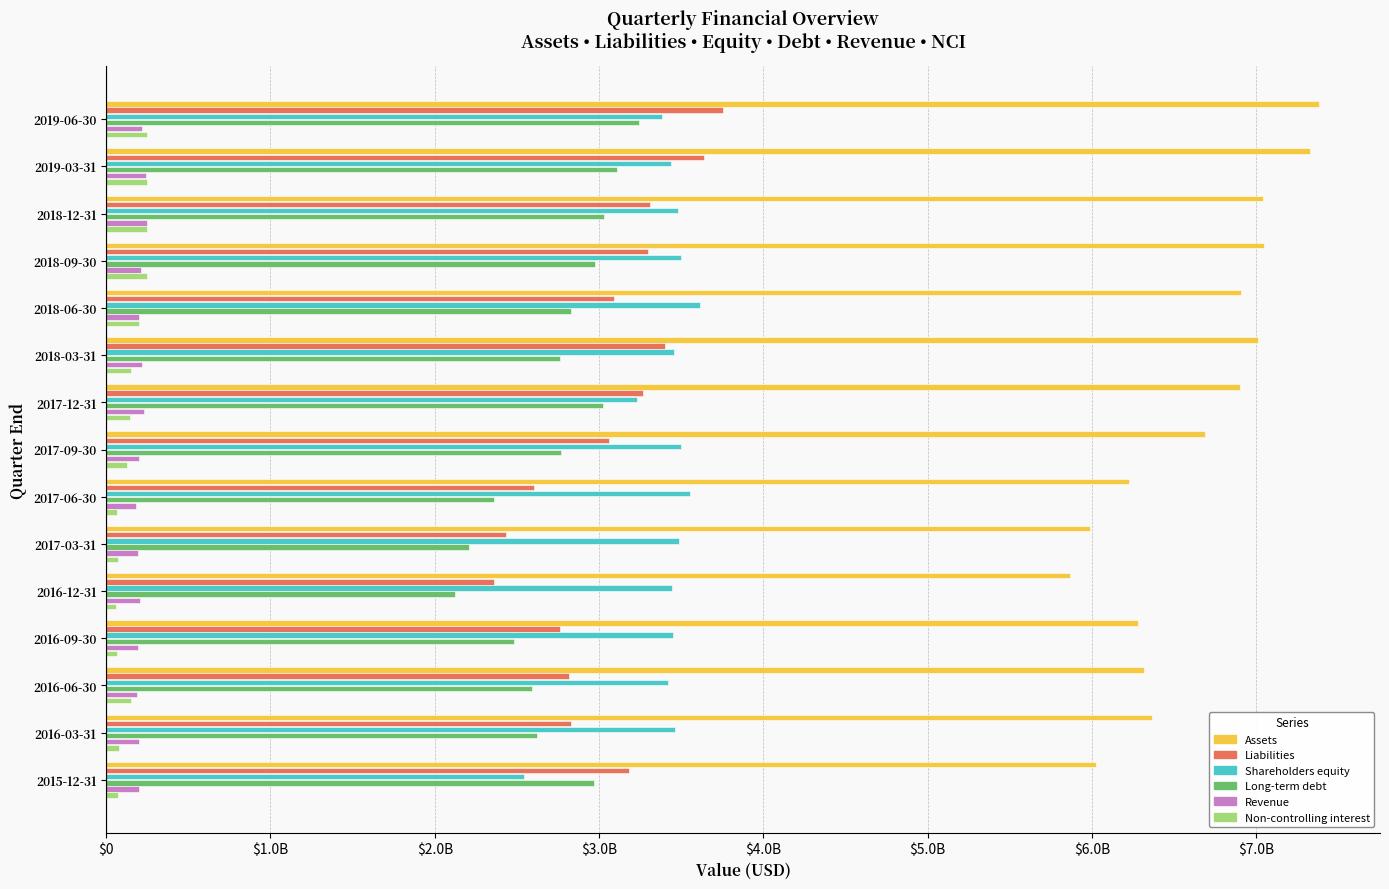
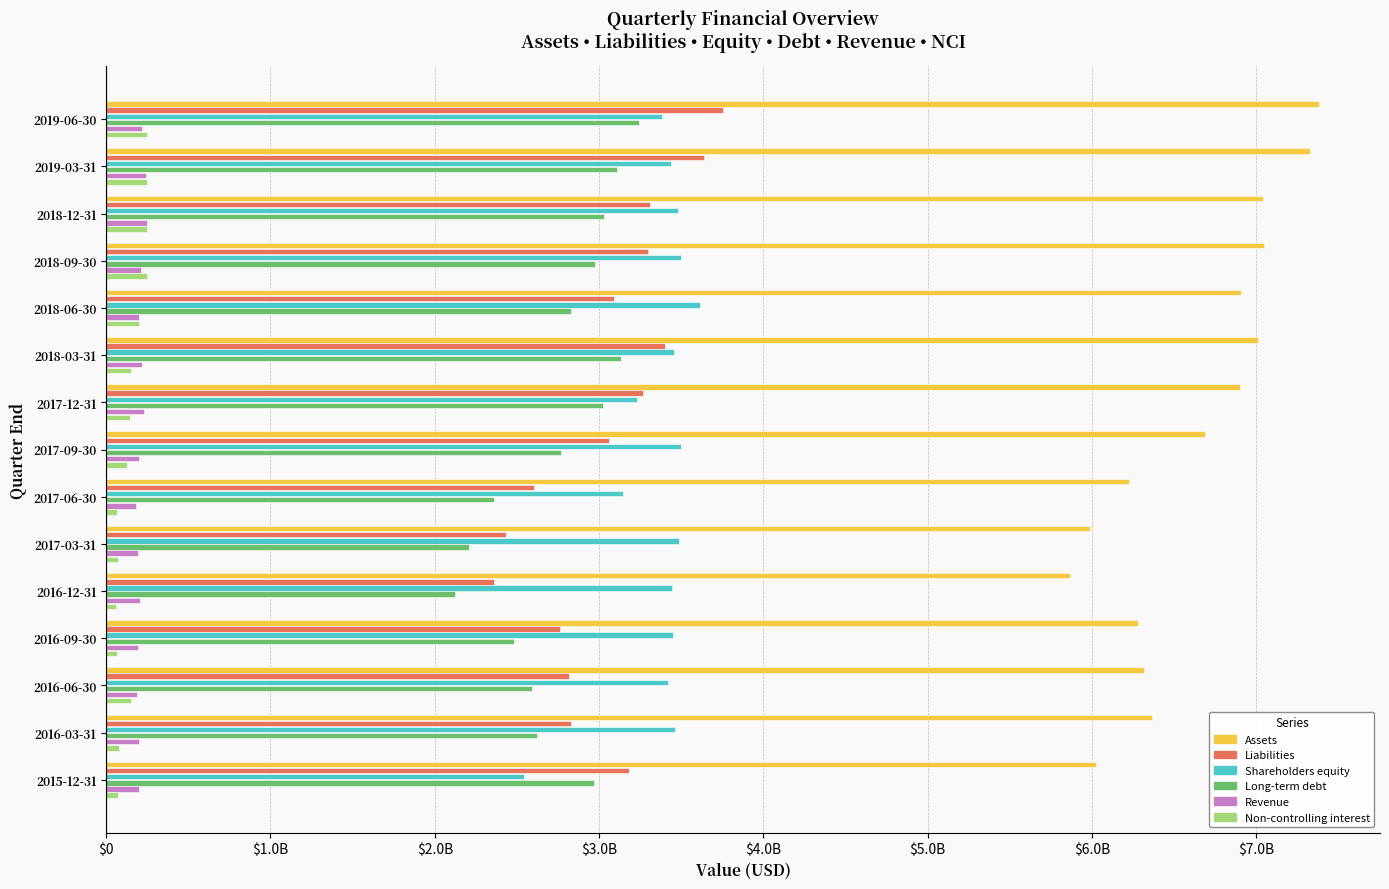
Long-term debt, 2018-03-31: $2760000000 -> $3130000000
Shareholders equity, 2017-06-30: $3550000000 -> $3140000000
